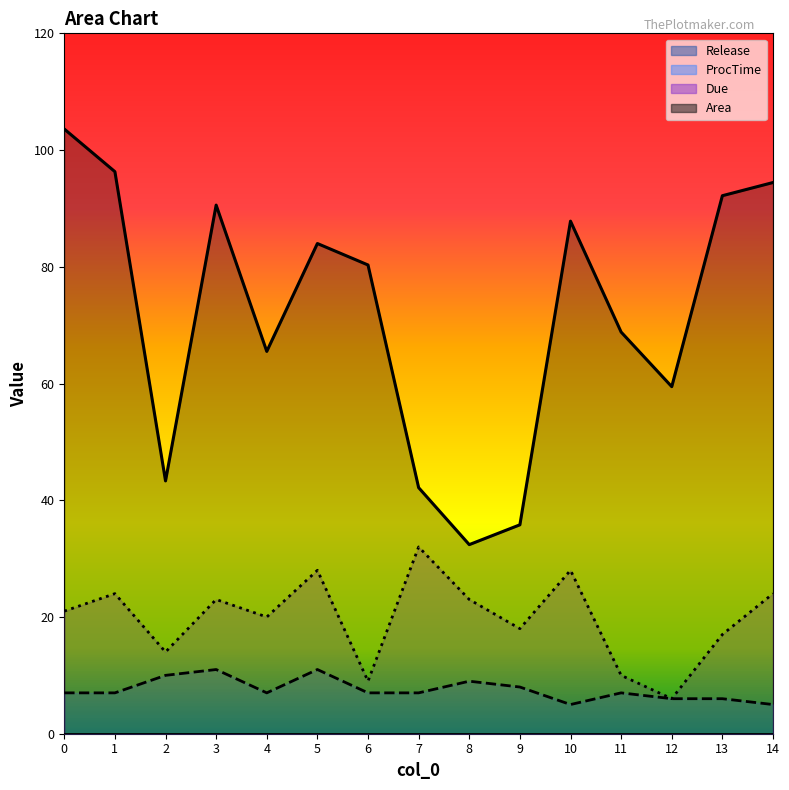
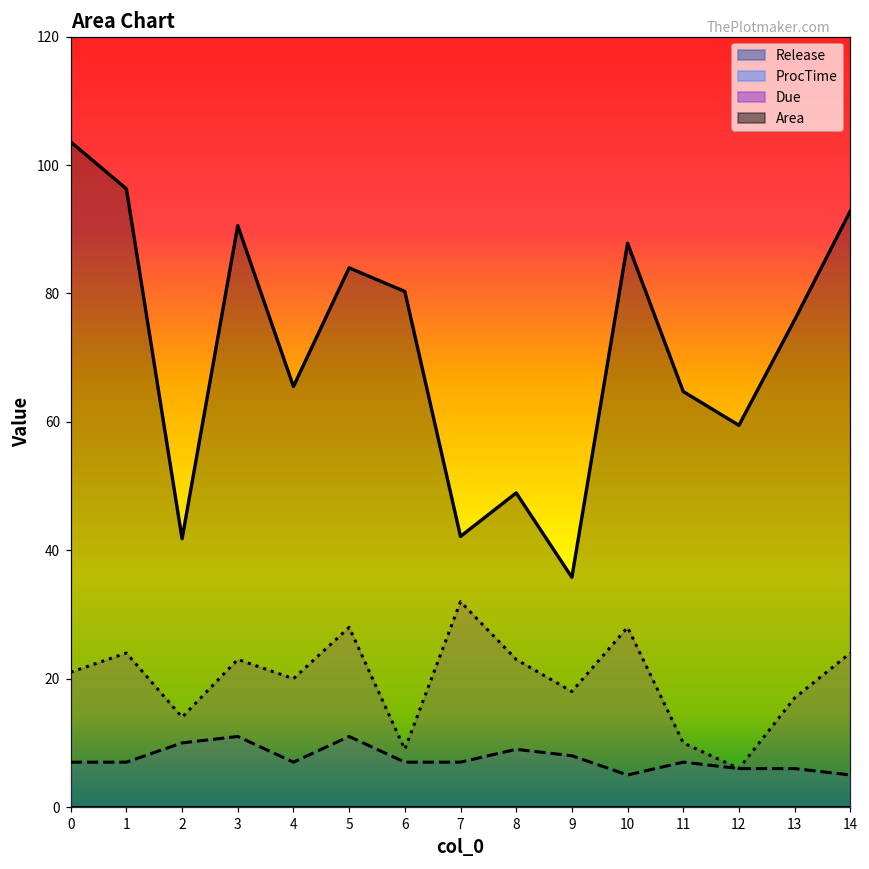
Area, 2: 43 -> 42
Area, 8: 32 -> 49
Area, 11: 69 -> 65
Area, 13: 92 -> 76
Area, 14: 94 -> 93
